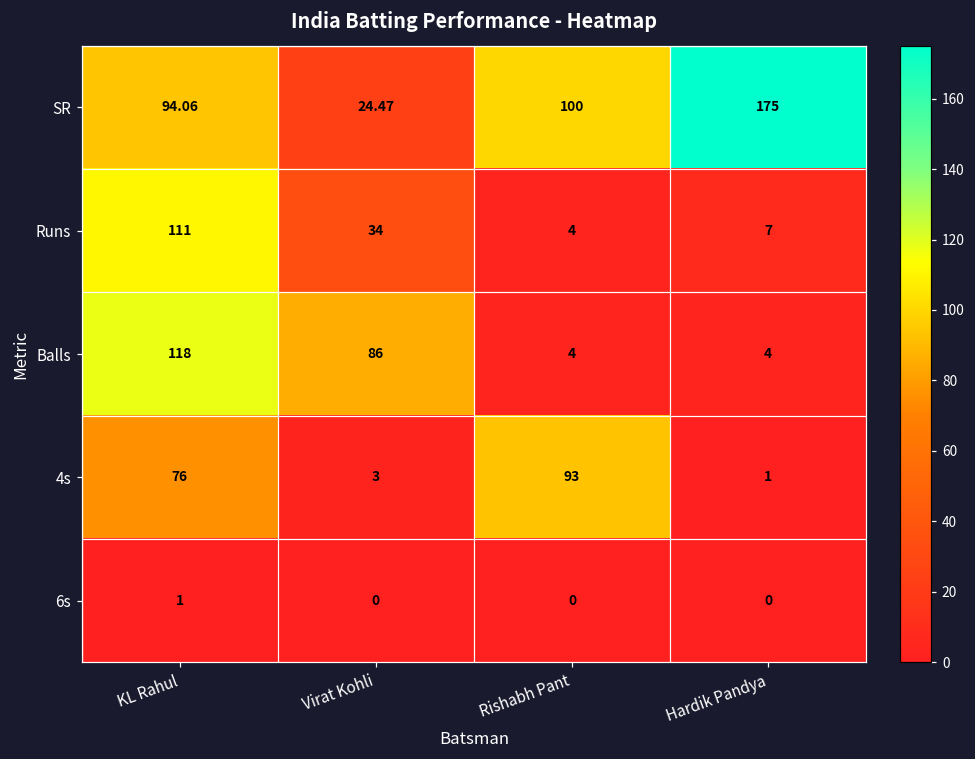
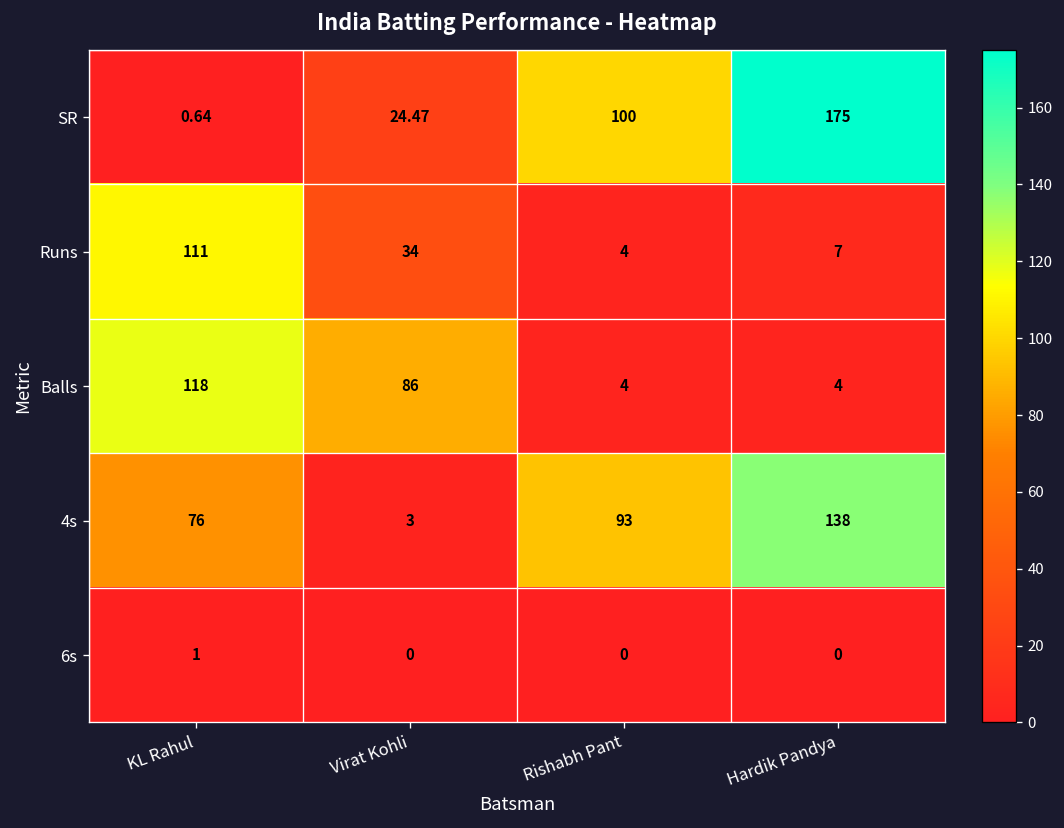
SR, KL Rahul: 94.06 -> 0.64
4s, Hardik Pandya: 1 -> 138
